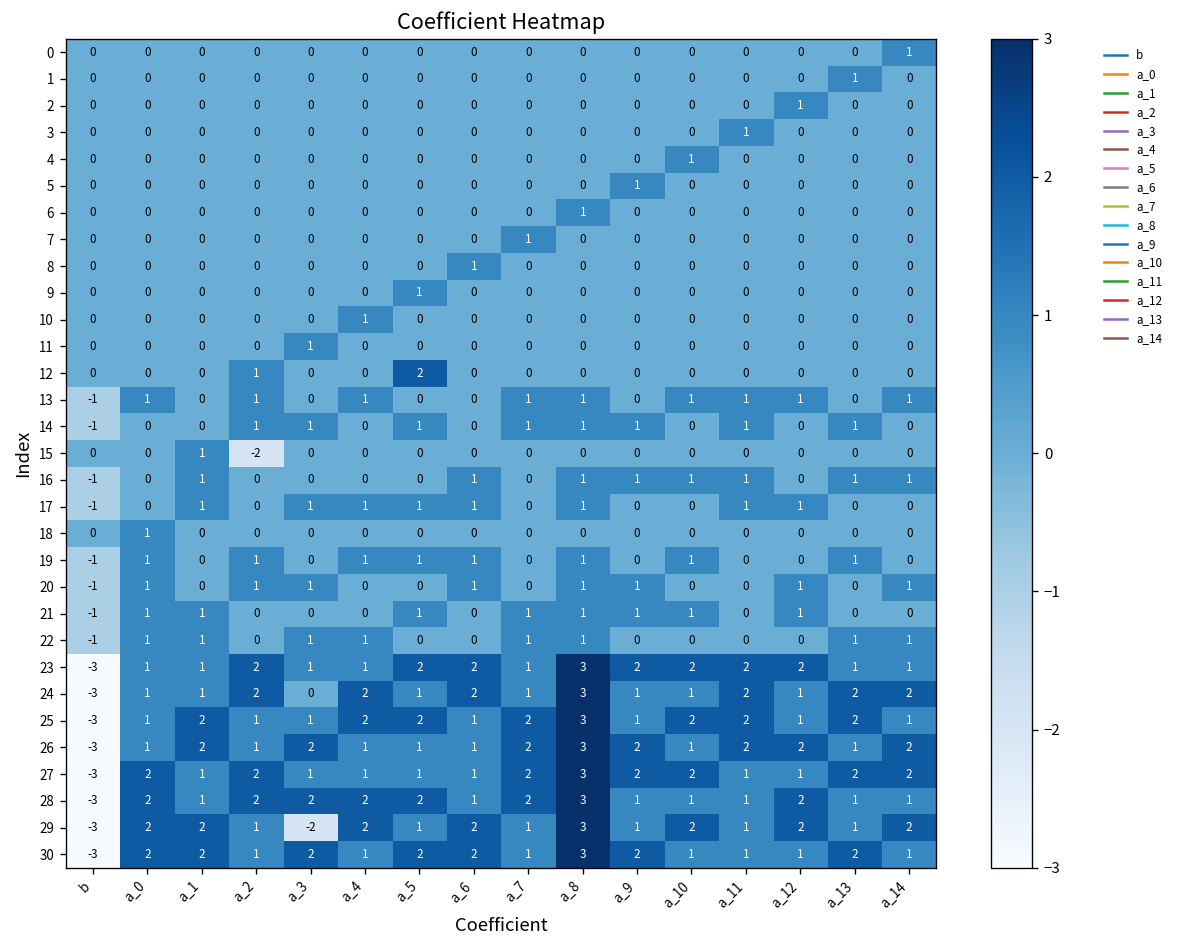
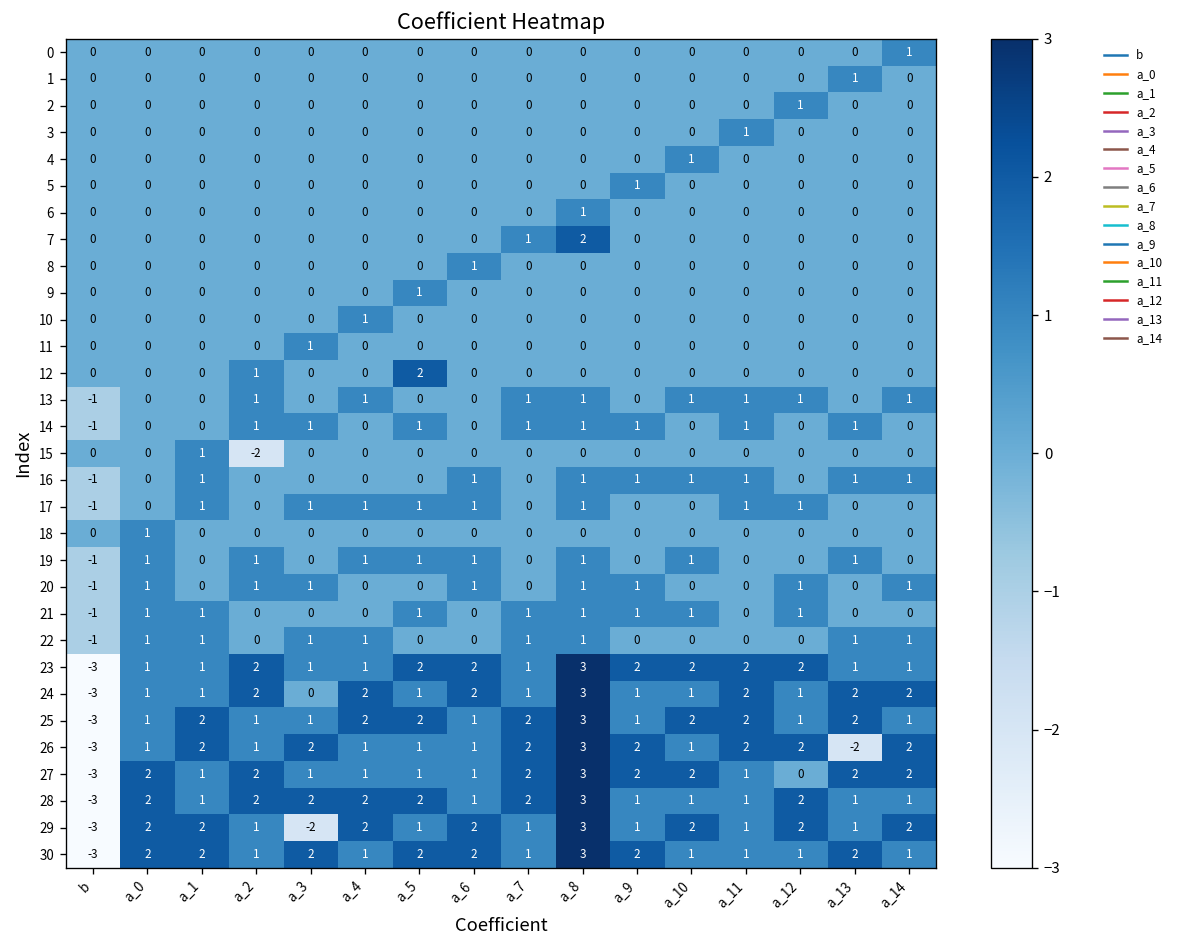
7, a_8: 0 -> 2
13, a_0: 1 -> 0
26, a_13: 1 -> -2
27, a_12: 1 -> 0
